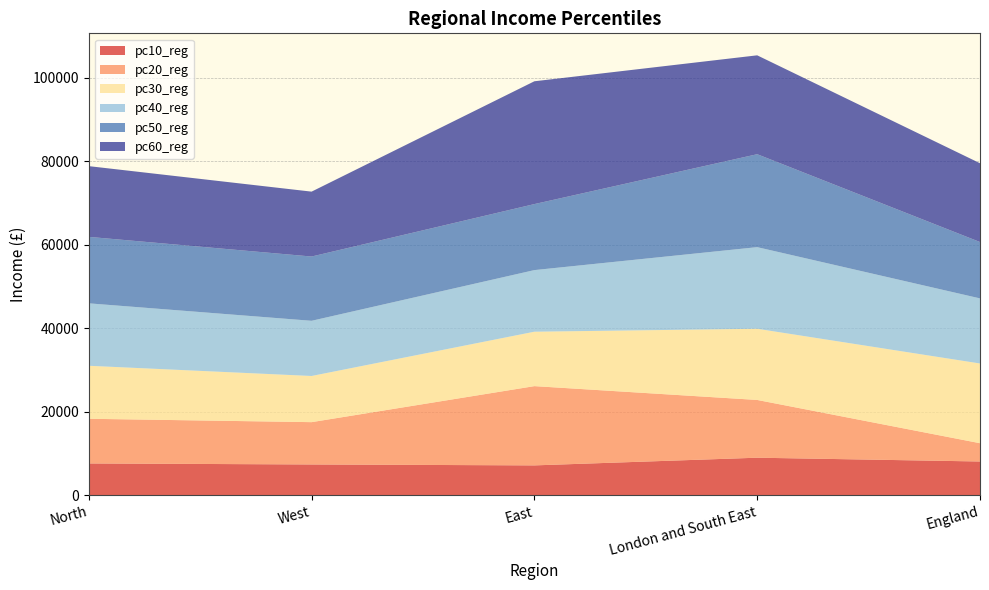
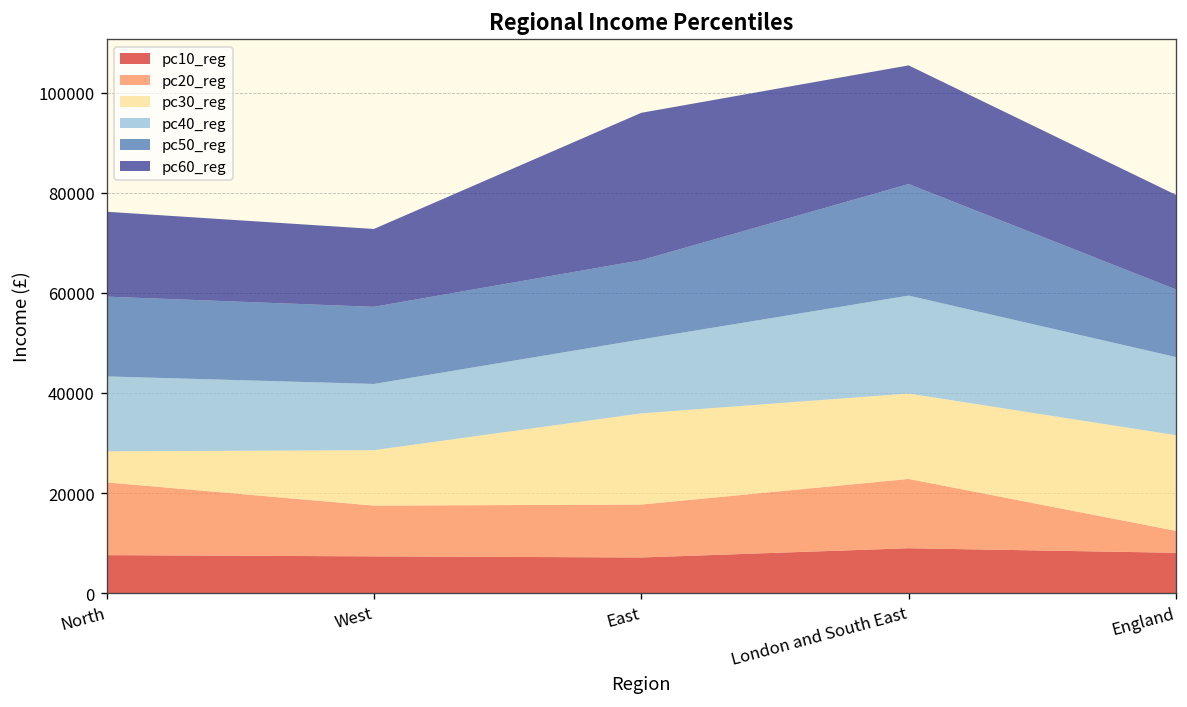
pc20_reg, North: 11000 -> 15000
pc30_reg, North: 13000 -> 6000
pc20_reg, East: 19000 -> 11000
pc30_reg, East: 13000 -> 18000
